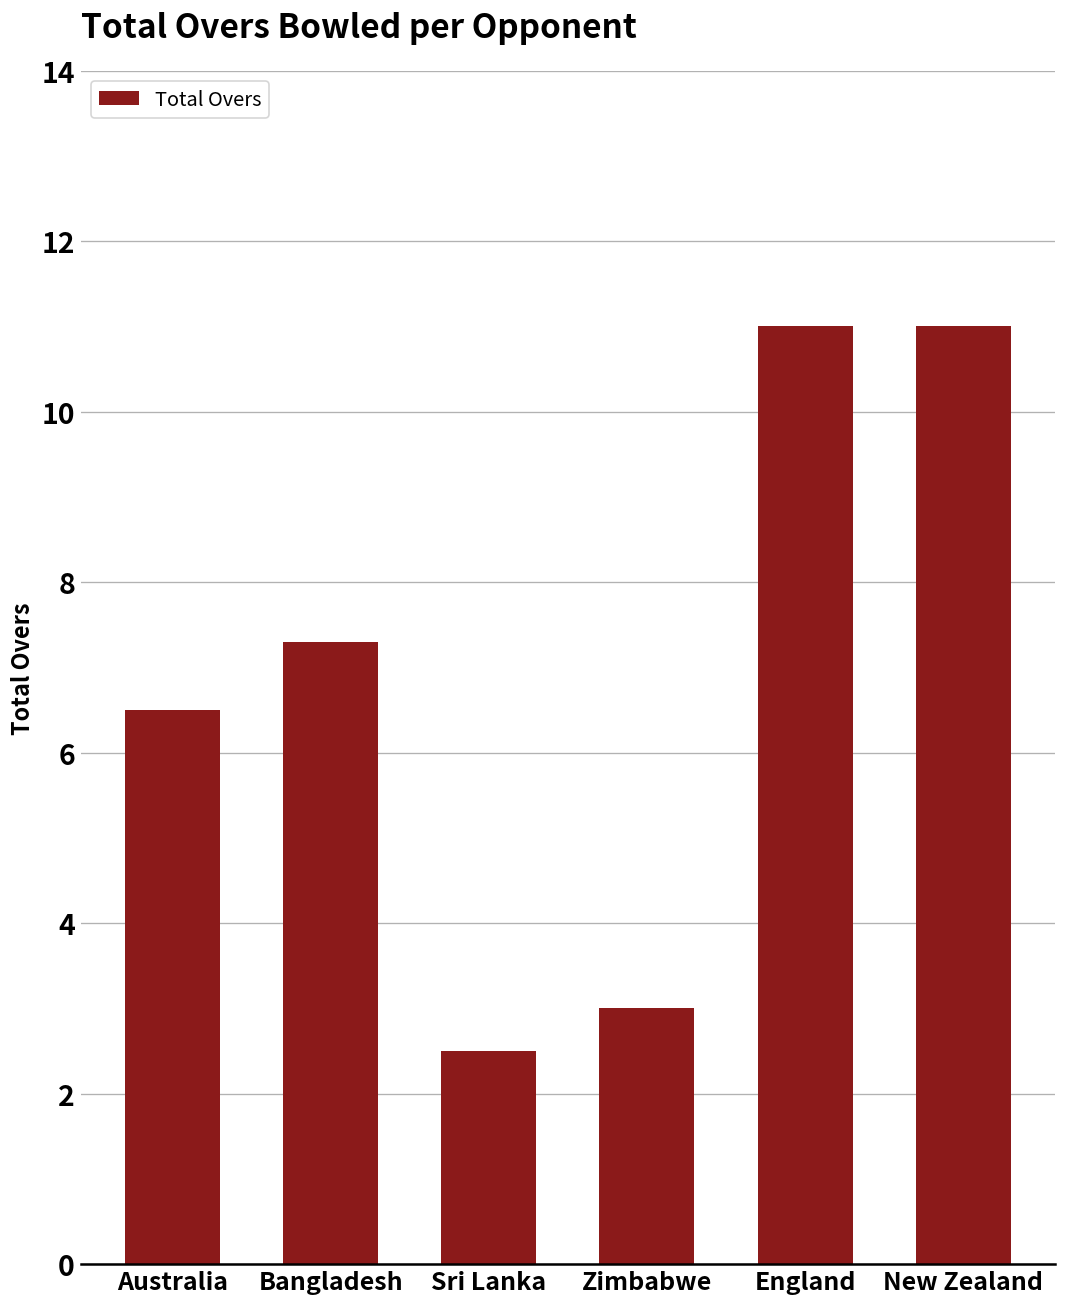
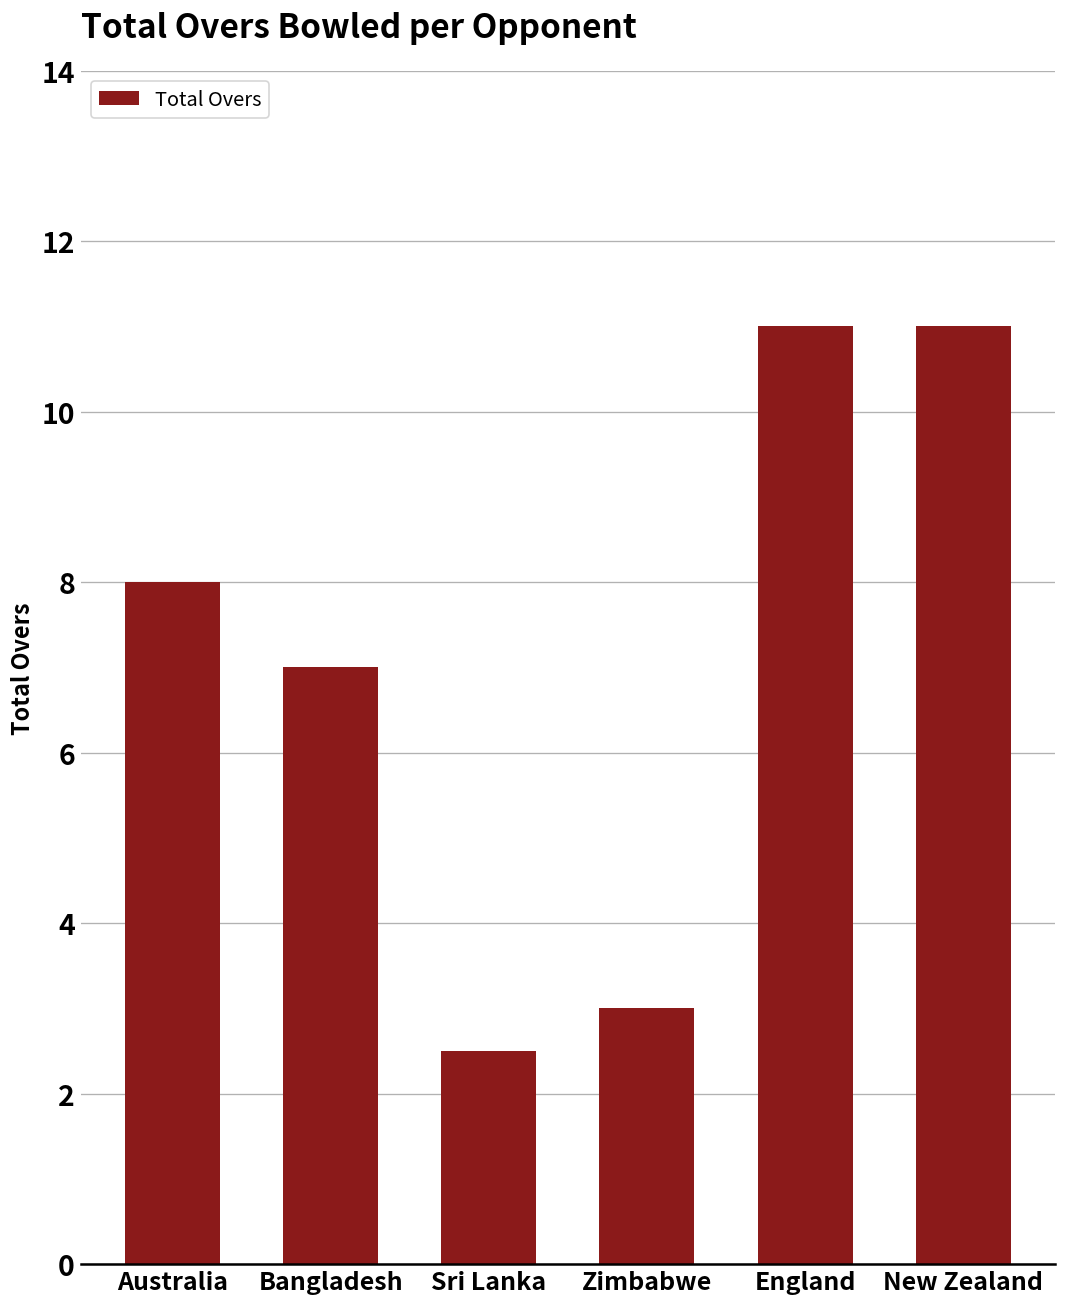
Australia: 6.5 -> 8.0
Bangladesh: 7.3 -> 7.0
